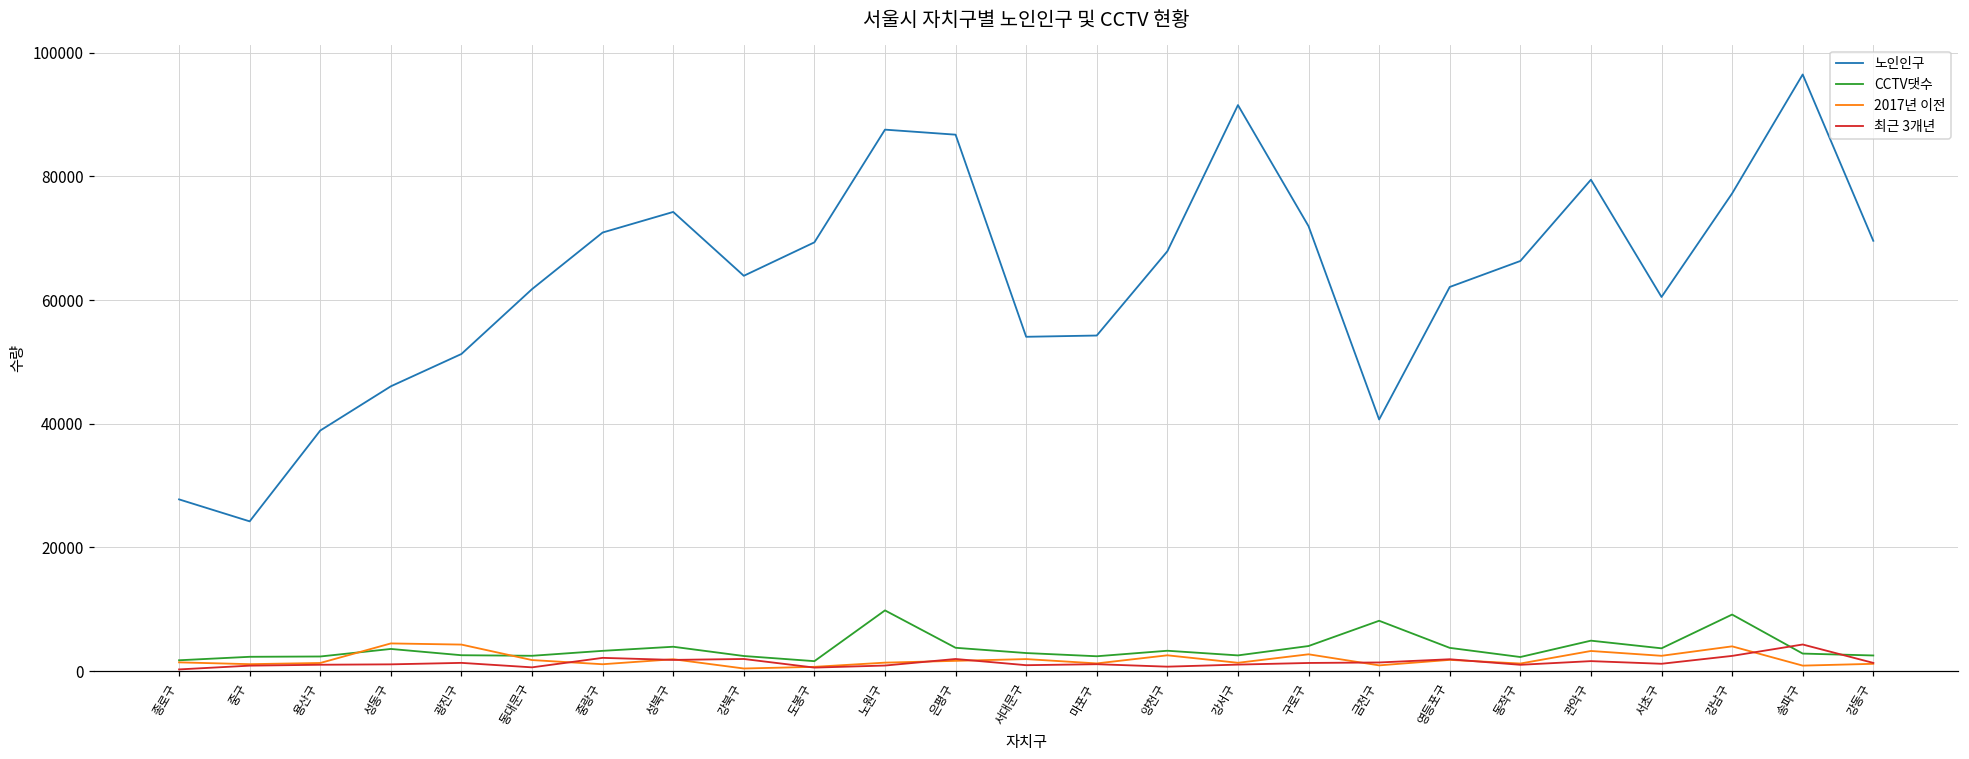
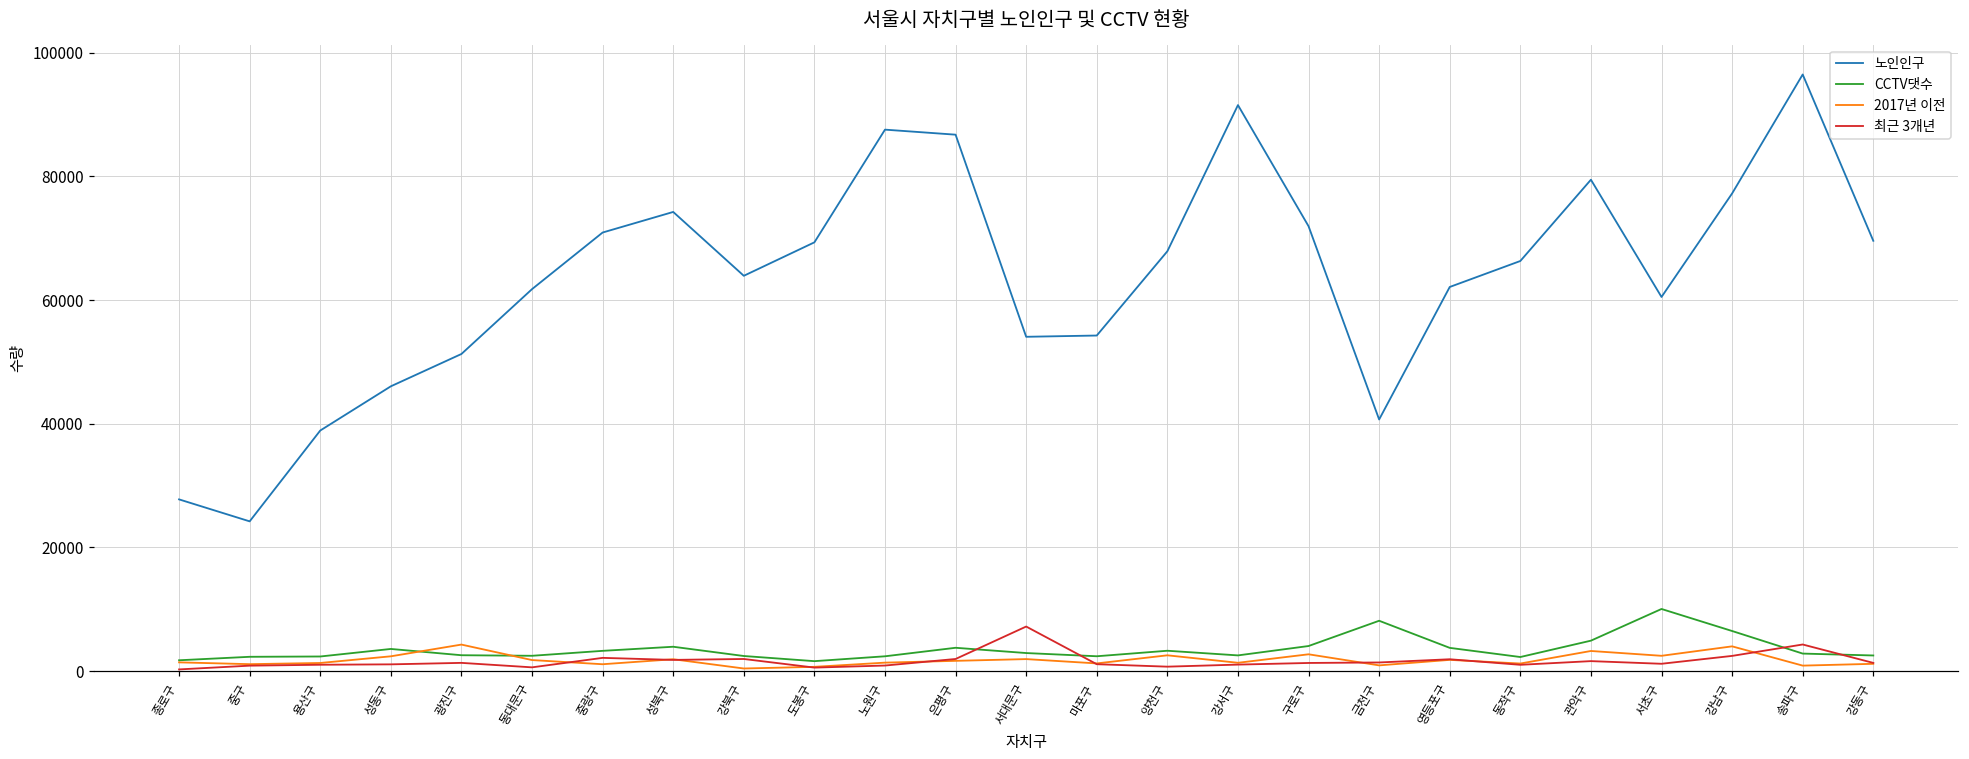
2017년 이전, 성동구: 4000 -> 2000
CCTV댓수, 노원구: 10000 -> 2000
최근 3개년, 서대문구: 1000 -> 7000
CCTV댓수, 서초구: 4000 -> 10000
CCTV댓수, 강남구: 9000 -> 7000
